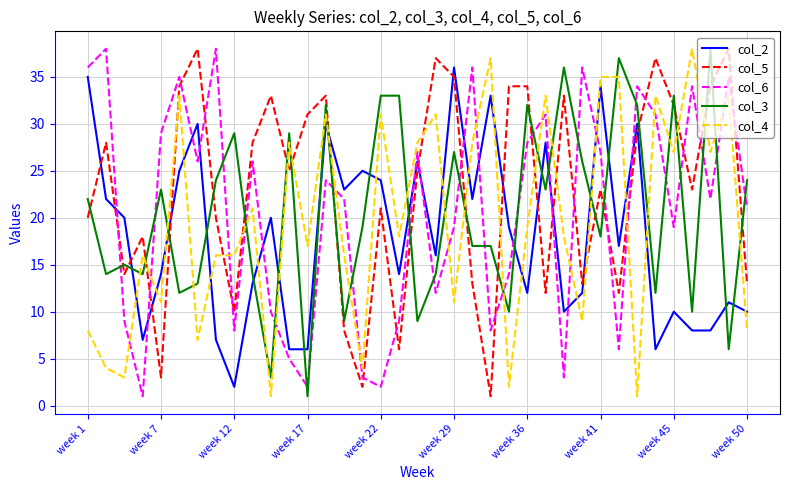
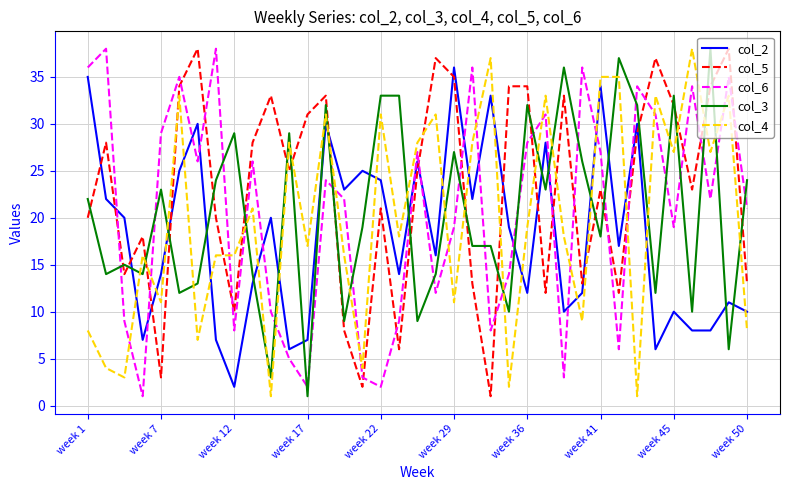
col_2, week 17: 6 -> 7
